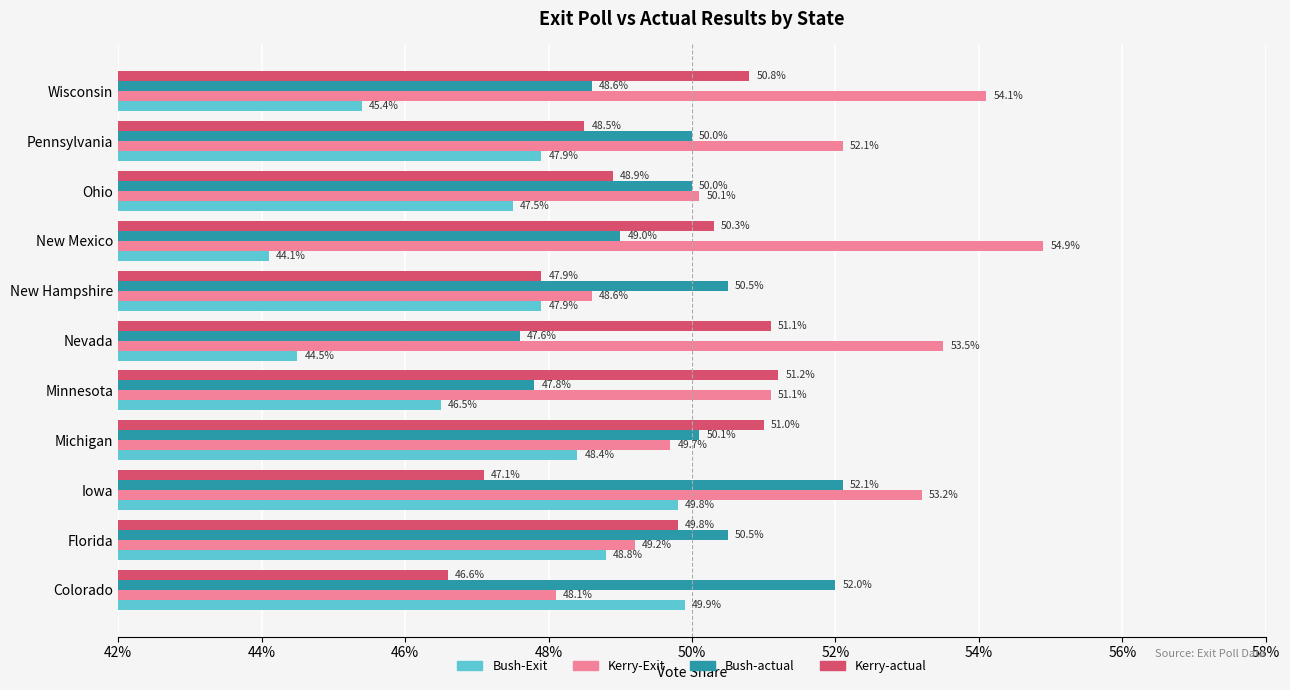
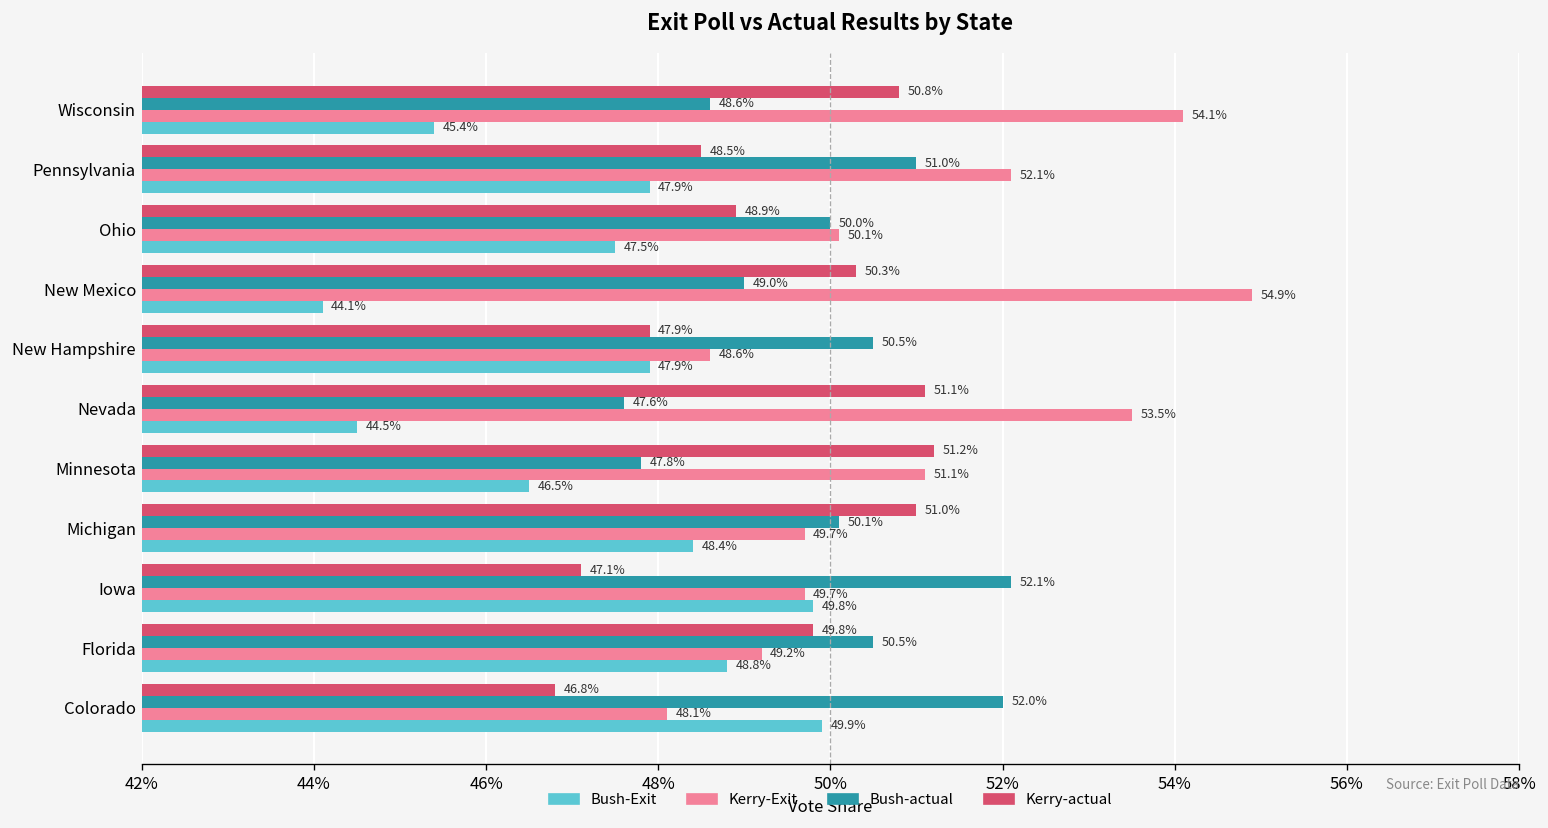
Bush-actual, Pennsylvania: 50.0% -> 51.0%
Kerry-Exit, Iowa: 53.2% -> 49.7%
Kerry-actual, Colorado: 46.6% -> 46.8%
